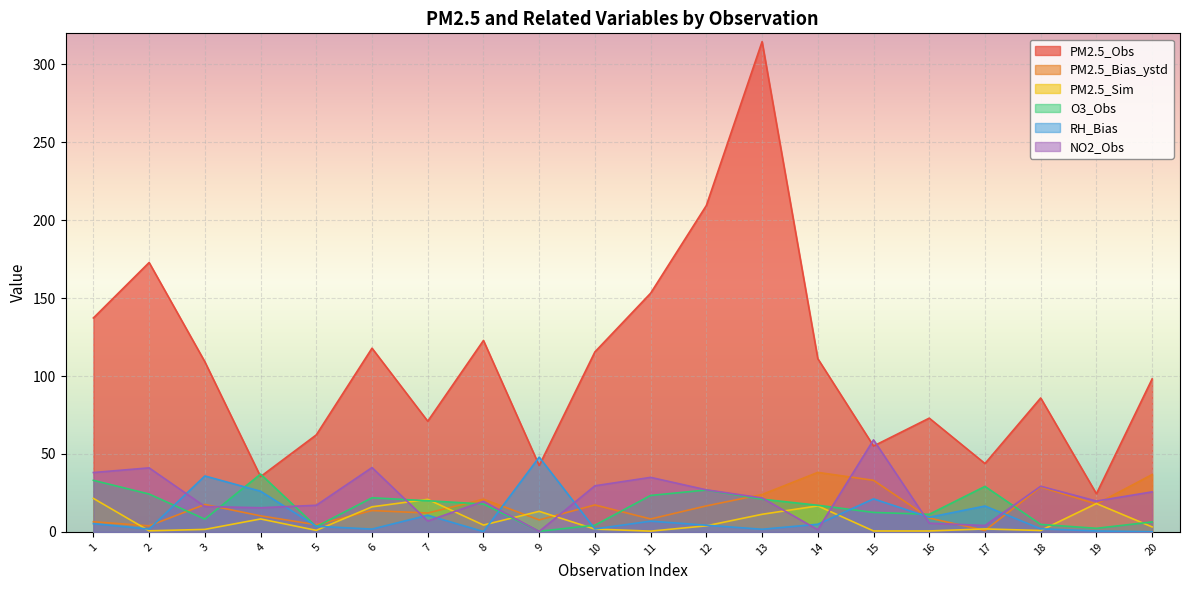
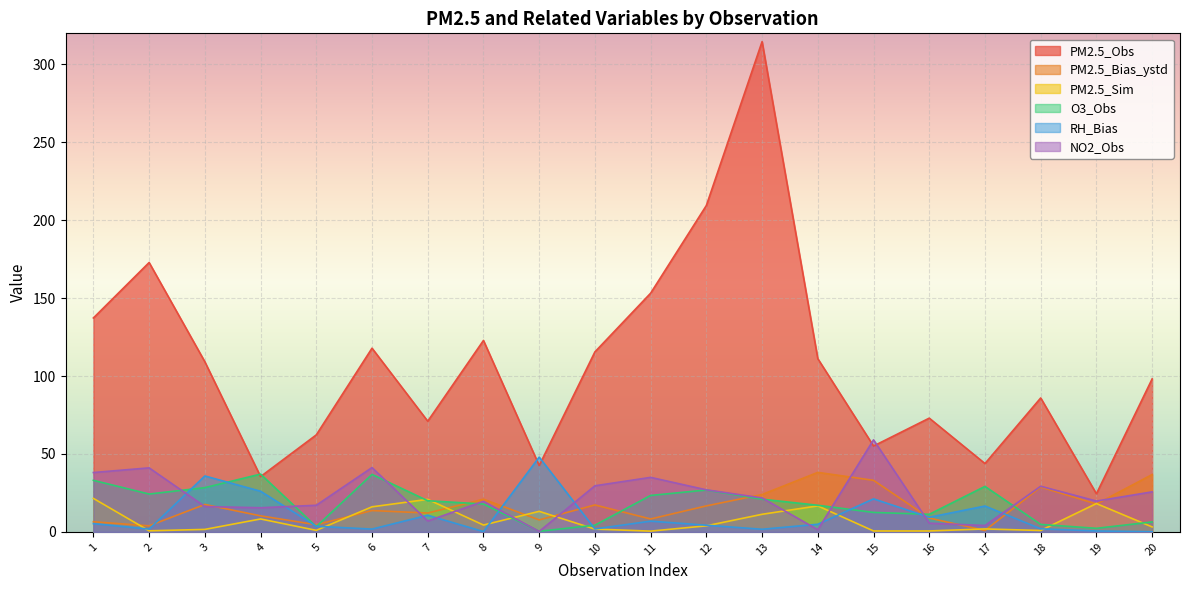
O3_Obs, 3: 8 -> 28
O3_Obs, 6: 22 -> 37
